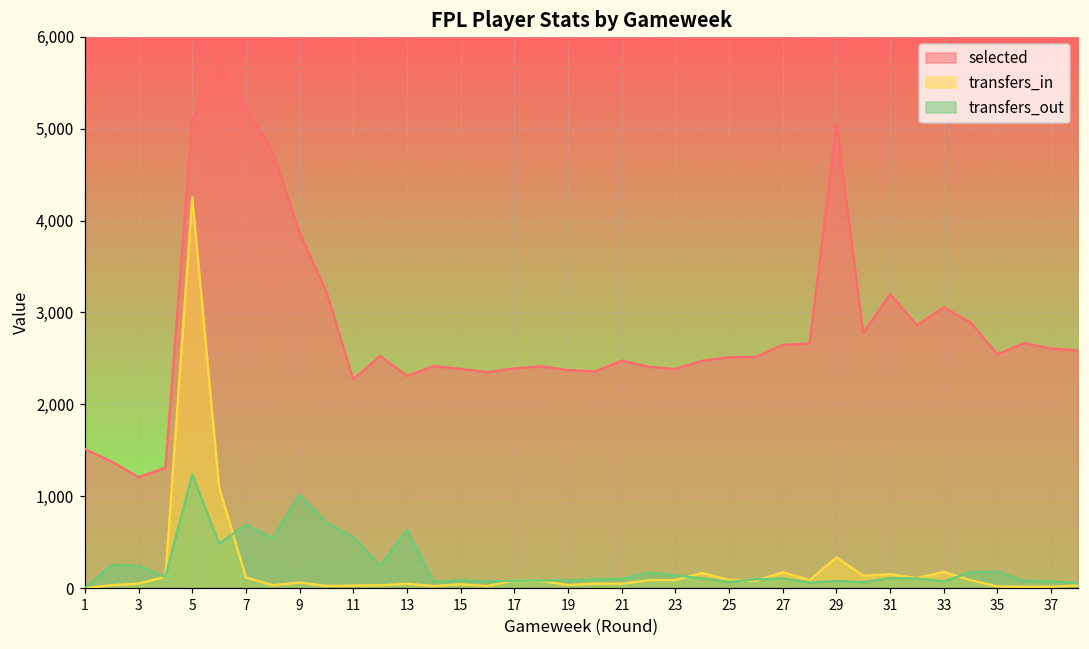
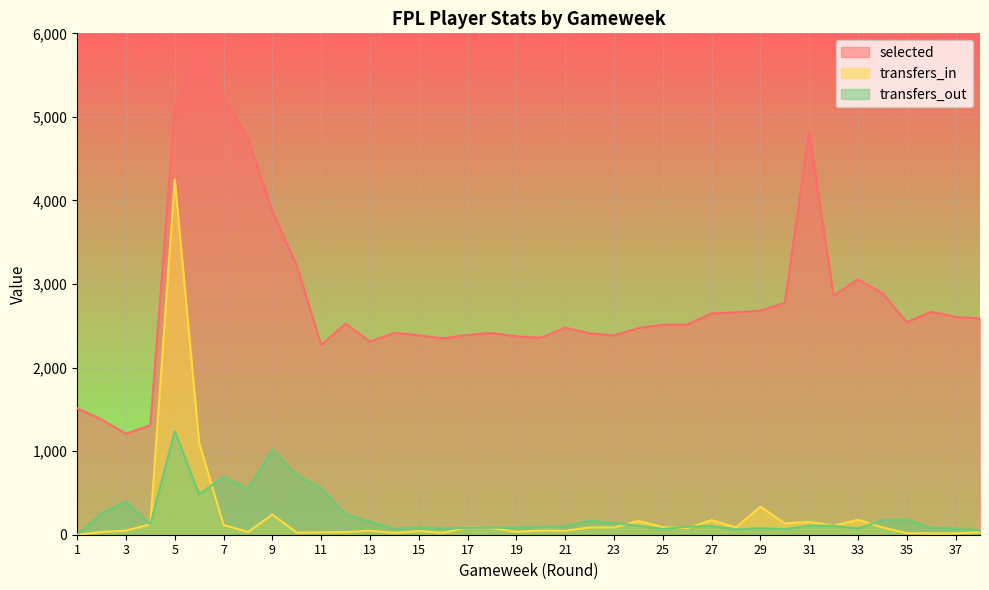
transfers_out, 3: 200 -> 400
transfers_in, 9: 100 -> 200
transfers_out, 13: 600 -> 200
selected, 29: 5,000 -> 2,700
selected, 31: 3,200 -> 4,800
